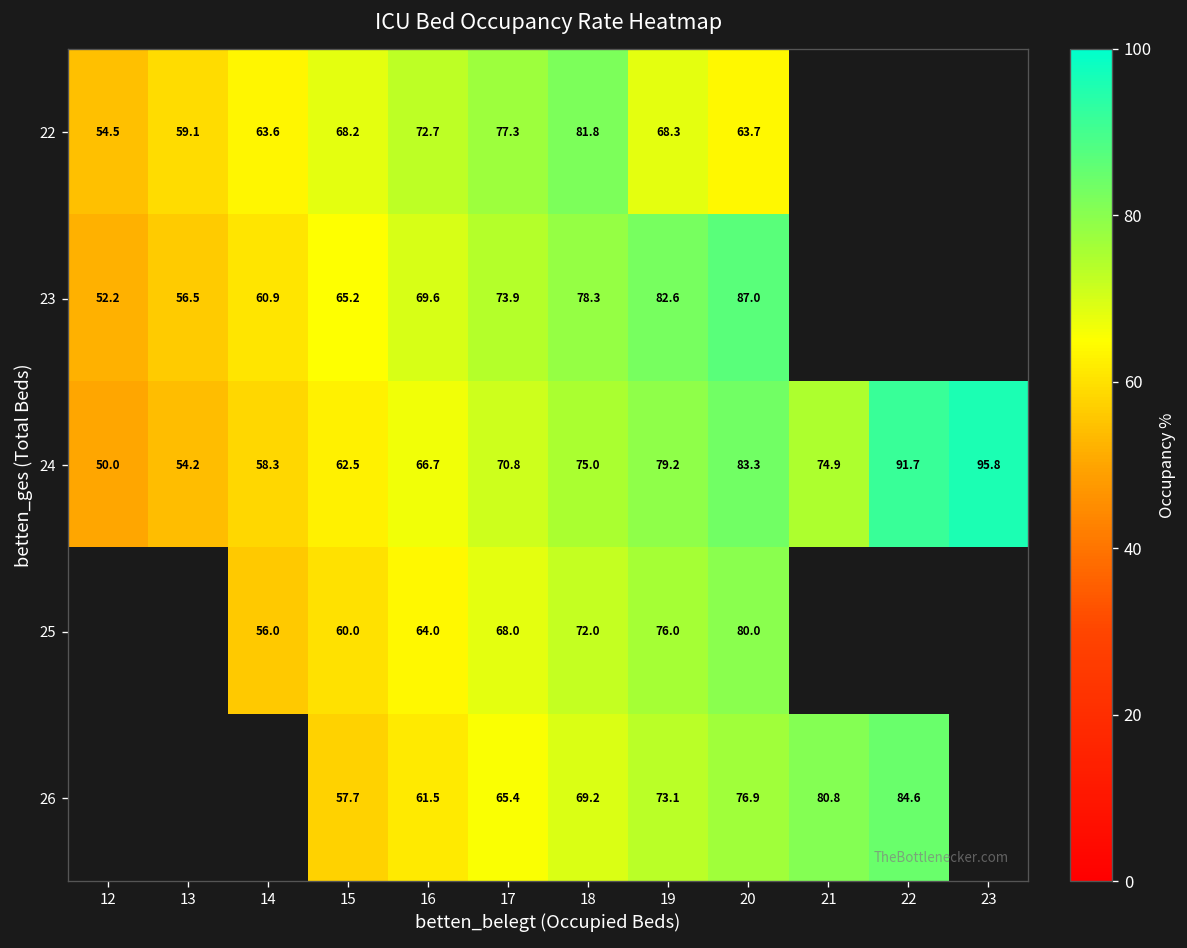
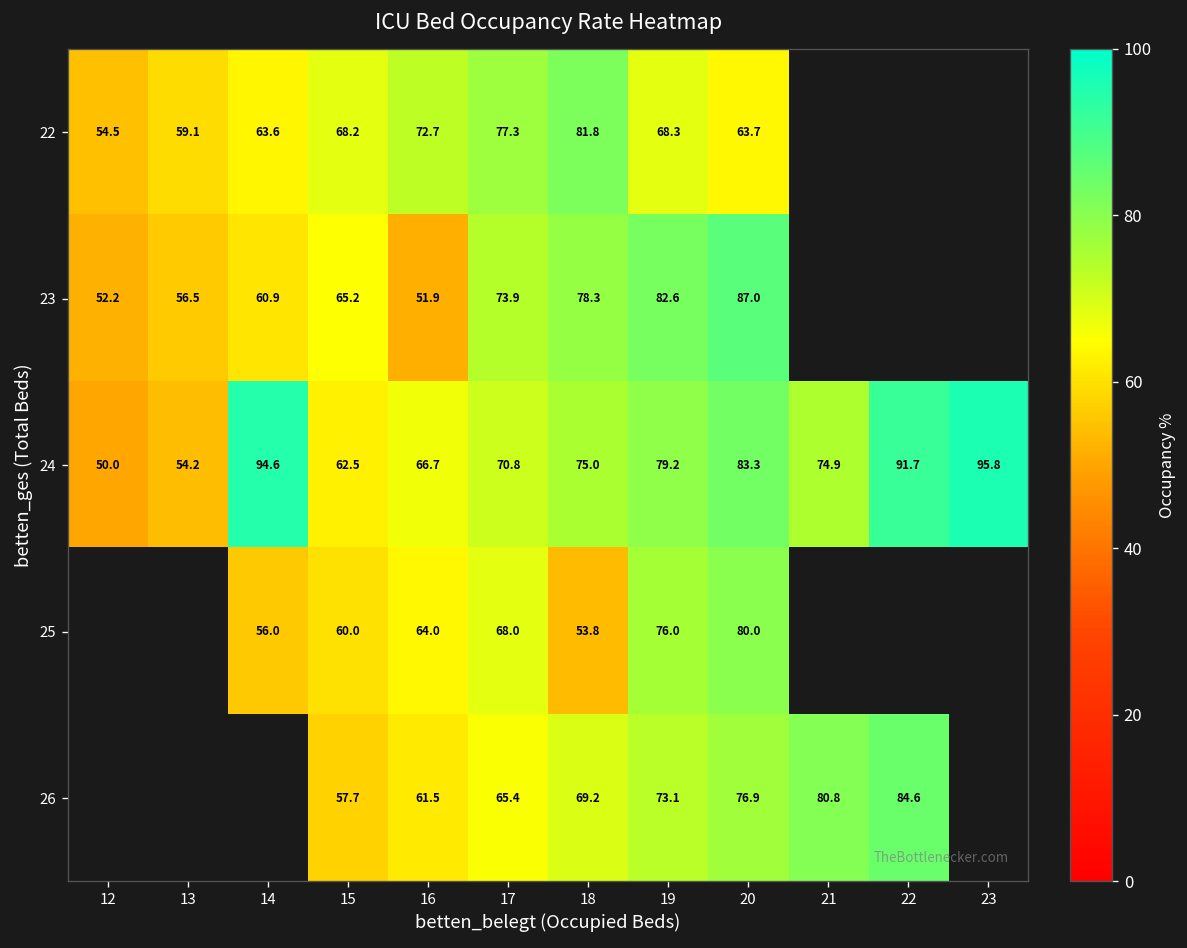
23, 16: 69.6 -> 51.9
24, 14: 58.3 -> 94.6
25, 18: 72.0 -> 53.8
